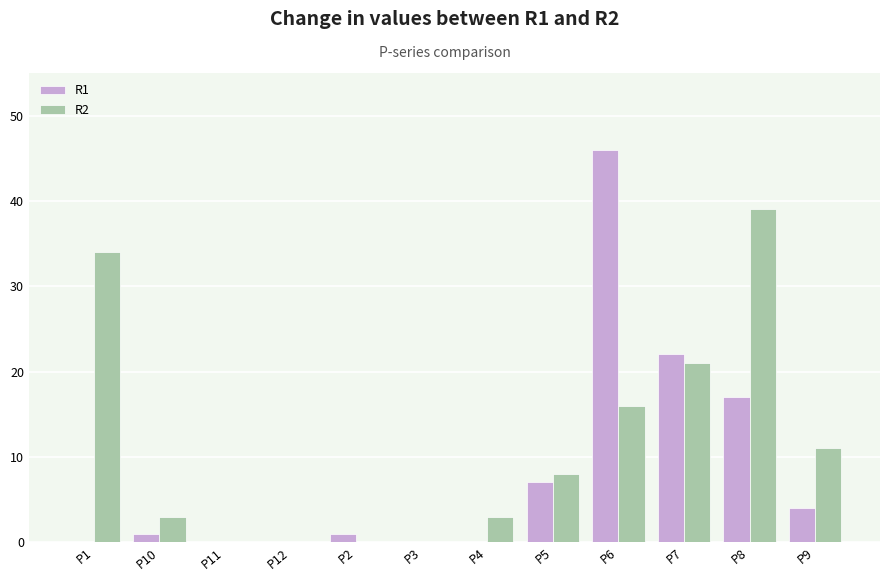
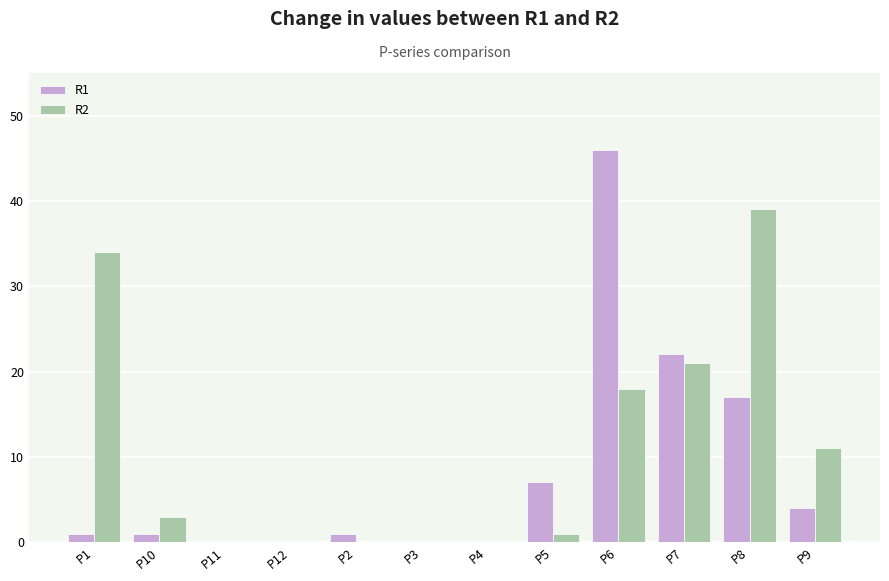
R1, P1: 0 -> 1
R2, P4: 3 -> 0
R2, P5: 8 -> 1
R2, P6: 16 -> 18
